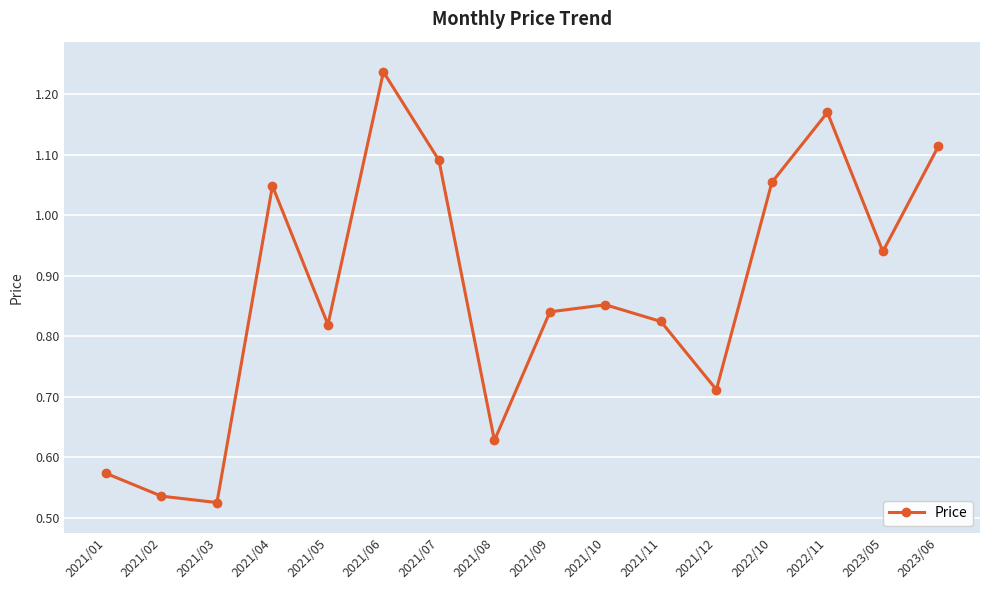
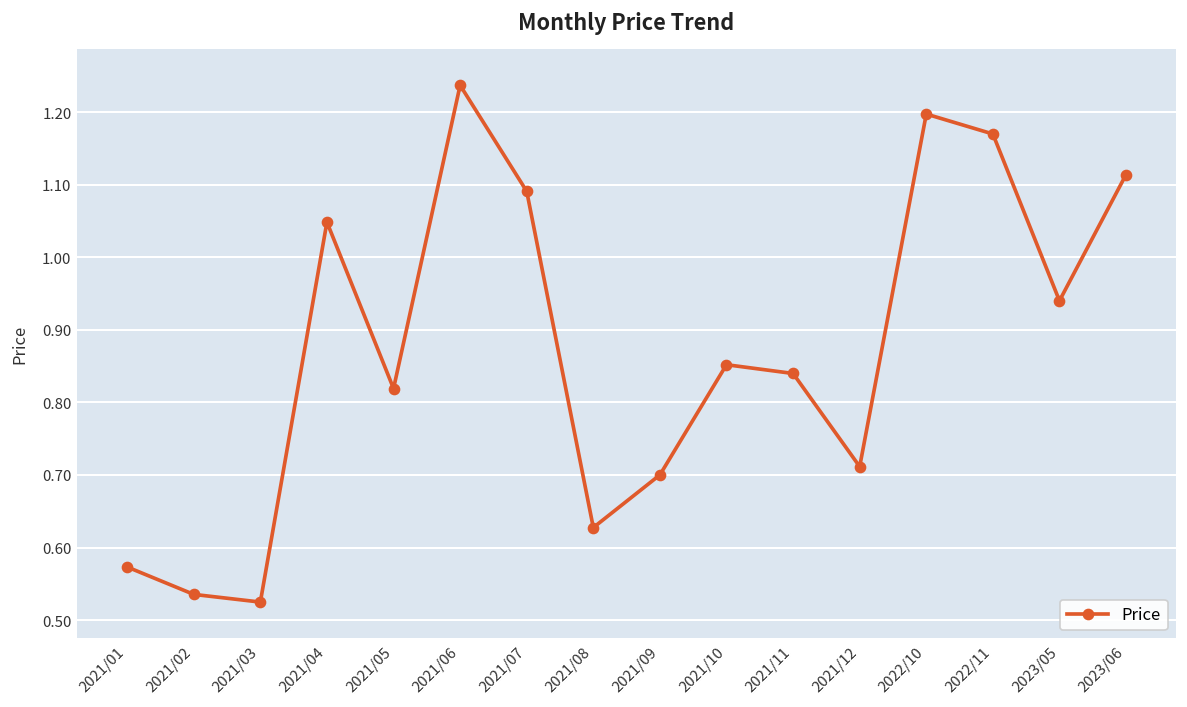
2021/09: 0.84 -> 0.70
2021/11: 0.82 -> 0.84
2022/10: 1.05 -> 1.20
